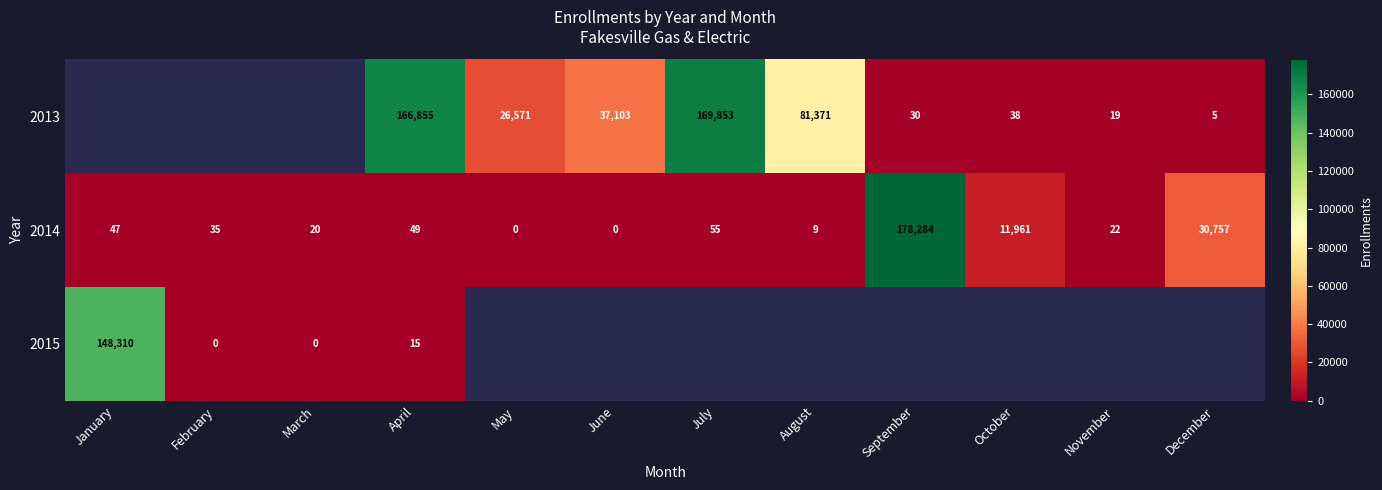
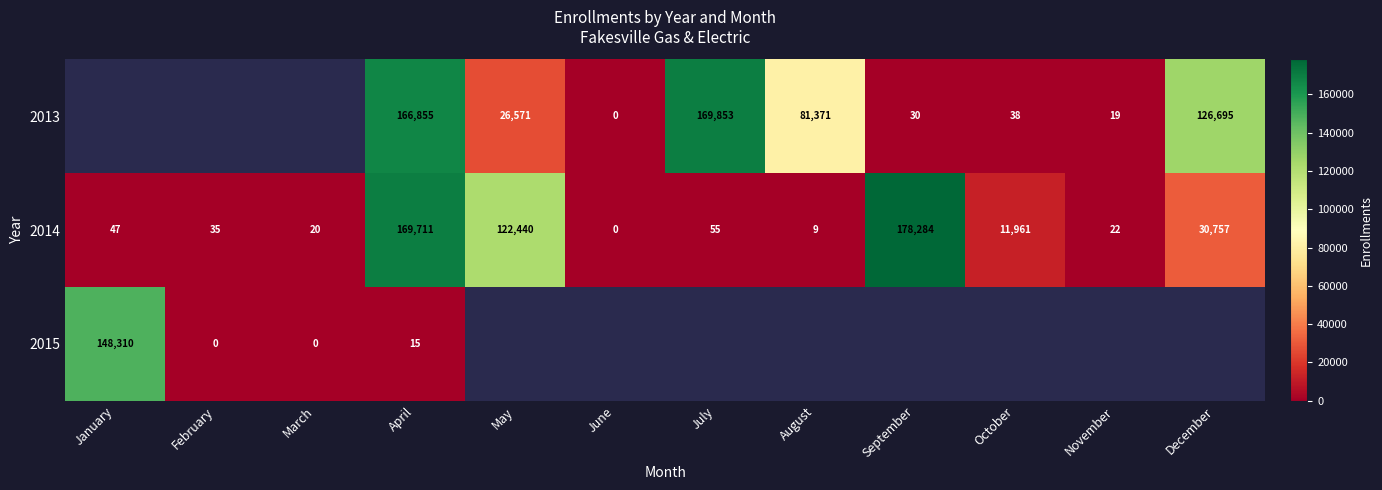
2013, June: 37,103 -> 0
2013, December: 5 -> 126,695
2014, April: 49 -> 169,711
2014, May: 0 -> 122,440
